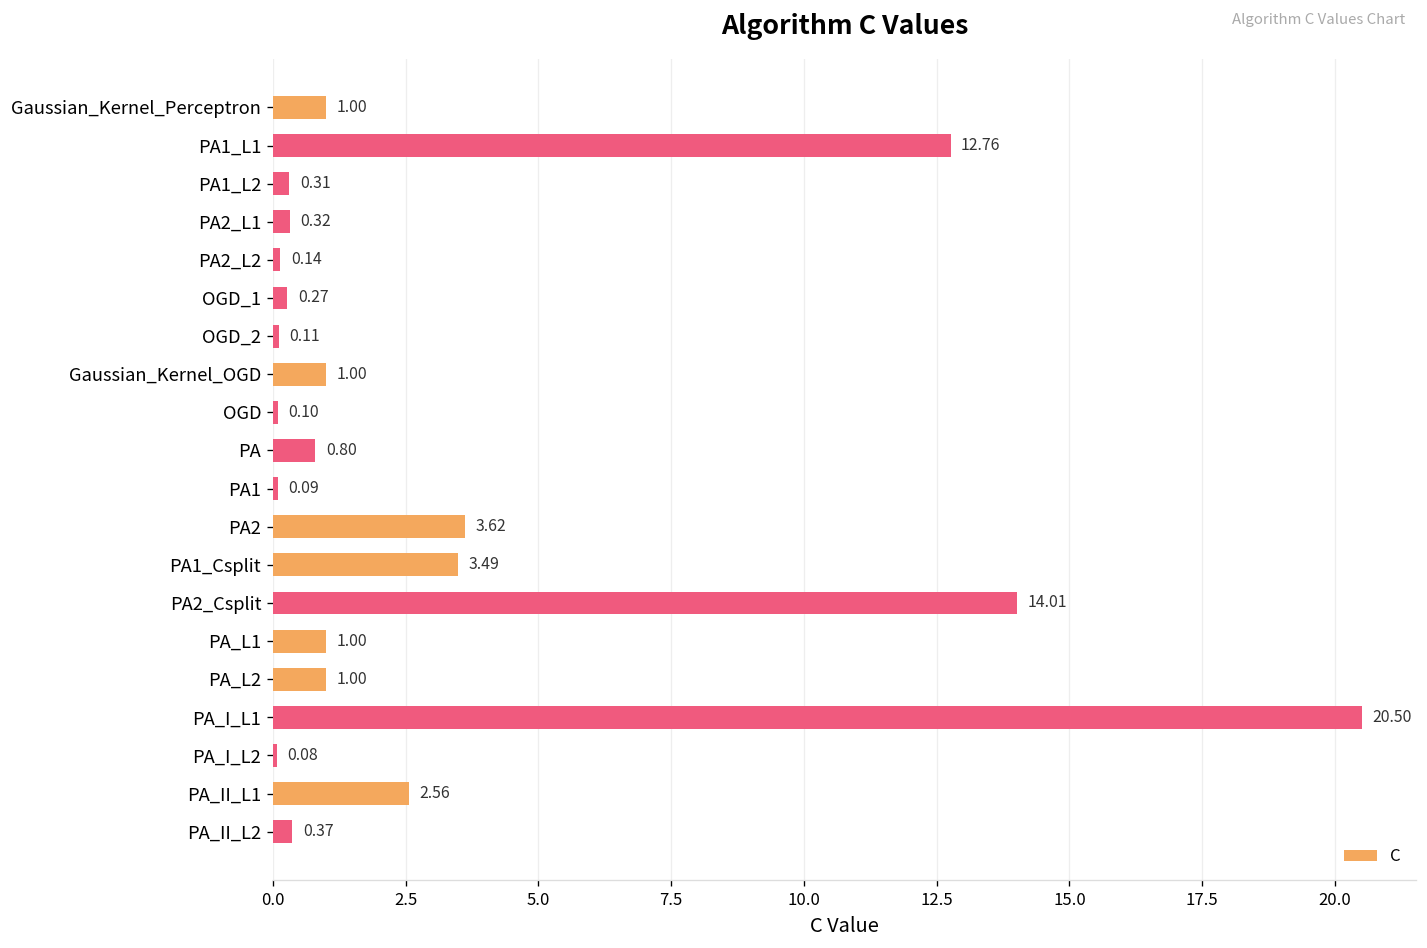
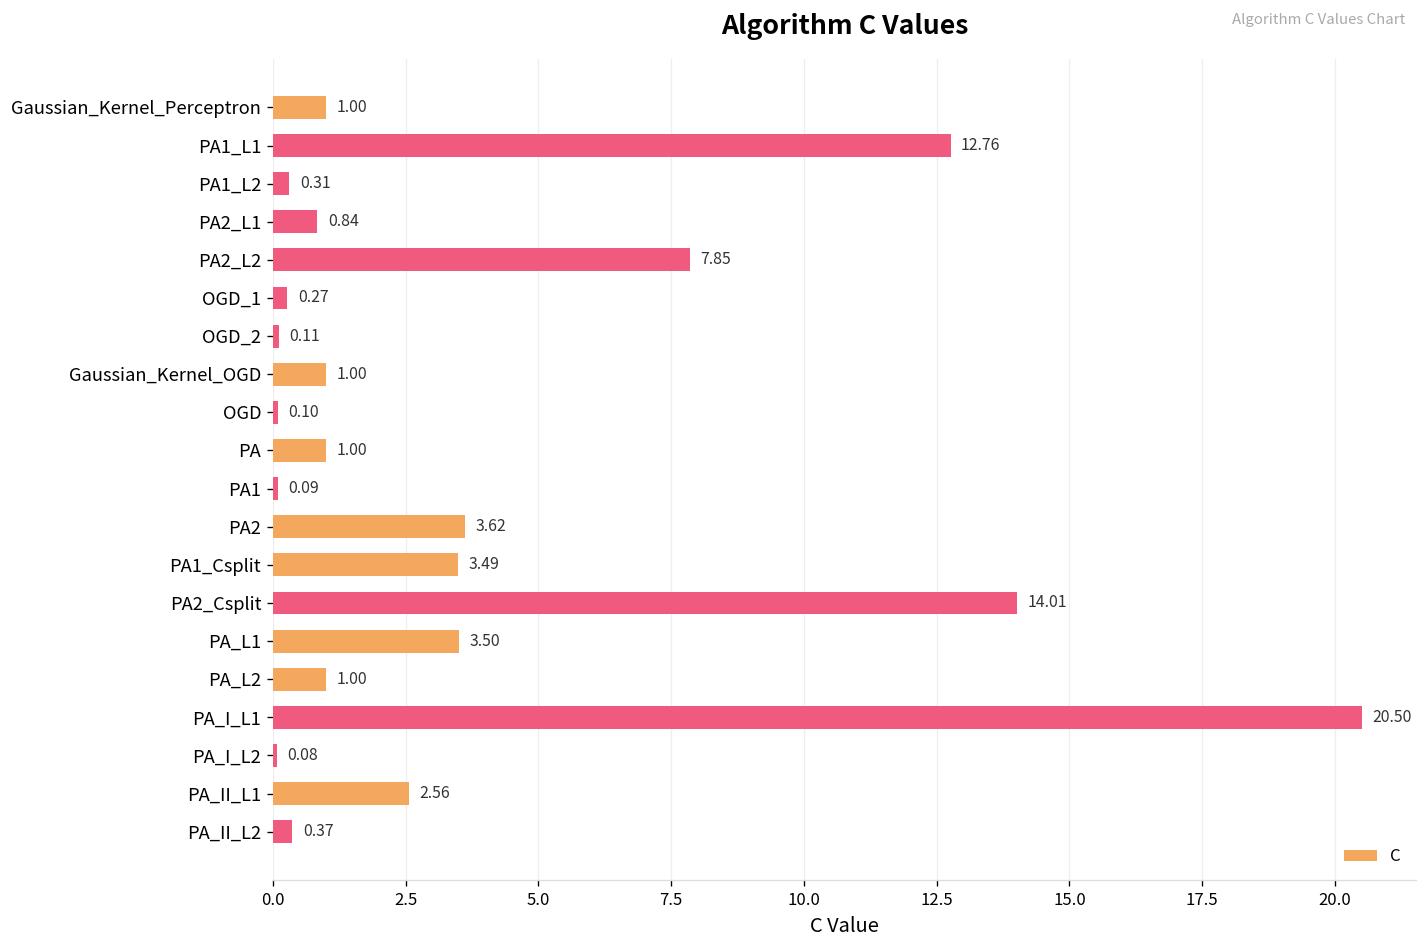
PA2_L1: 0.32 -> 0.84
PA2_L2: 0.14 -> 7.85
PA: 0.80 -> 1.00
PA_L1: 1.00 -> 3.50
